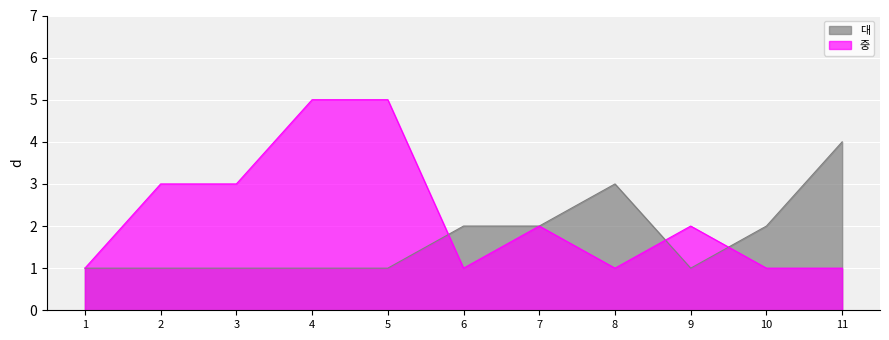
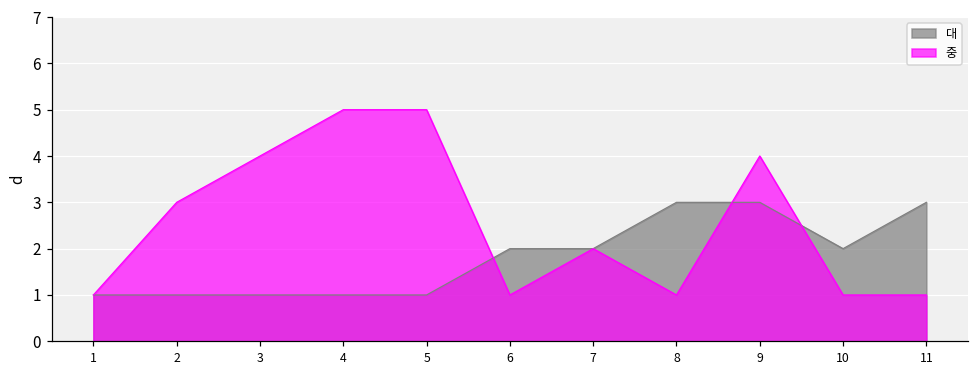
중, 3: 3 -> 4
대, 9: 1 -> 3
중, 9: 2 -> 4
대, 11: 4 -> 3
